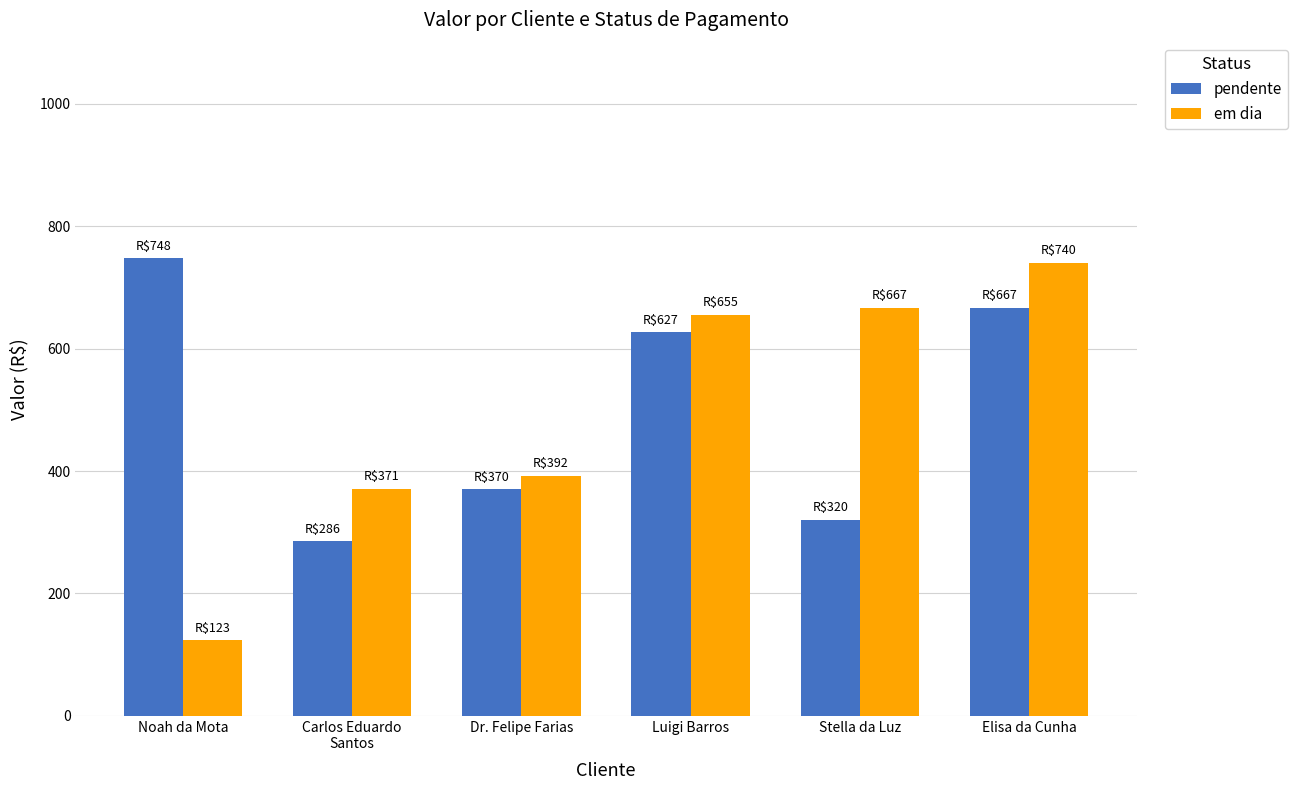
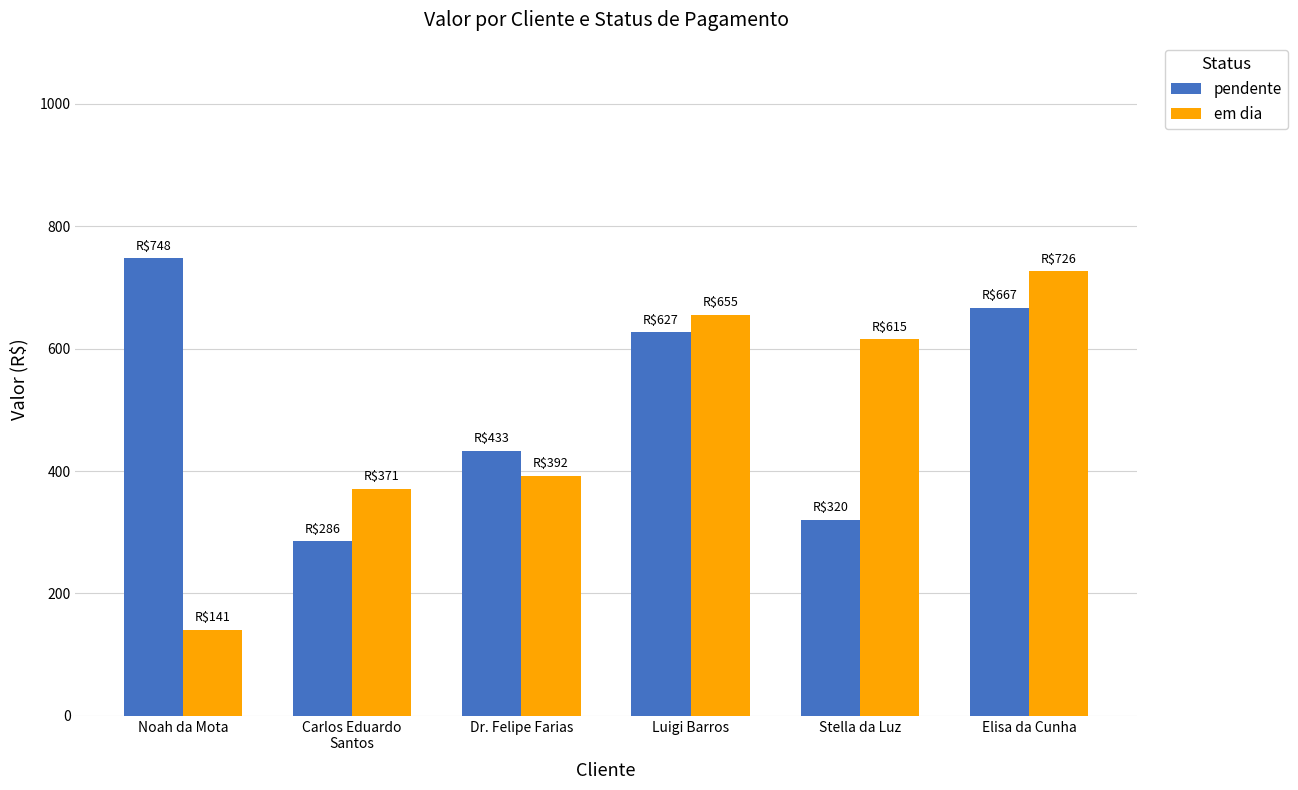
em dia, Noah da Mota: $123 -> $141
pendente, Dr. Felipe Farias: $370 -> $433
em dia, Stella da Luz: $667 -> $615
em dia, Elisa da Cunha: $740 -> $726
